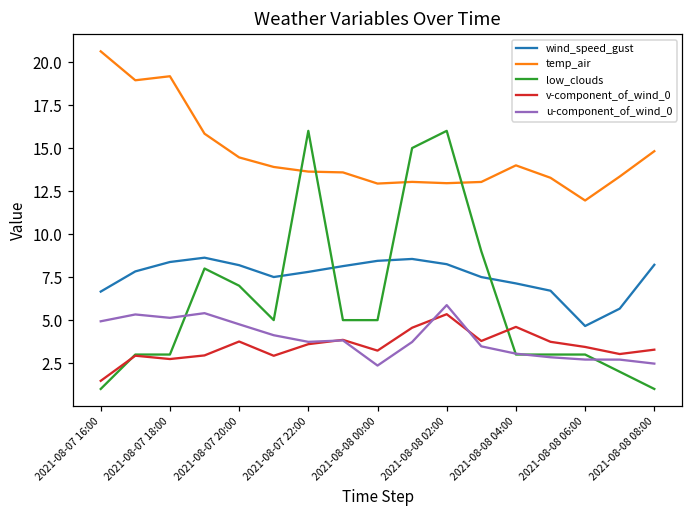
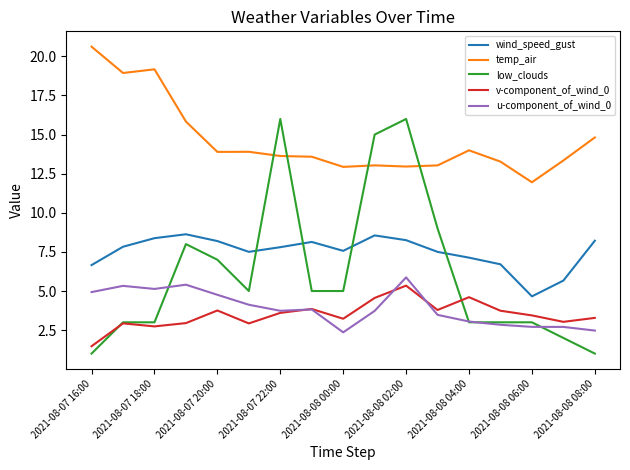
temp_air, 2021-08-07 20:00: 14.5 -> 13.9
wind_speed_gust, 2021-08-08 00:00: 8.4 -> 7.6
